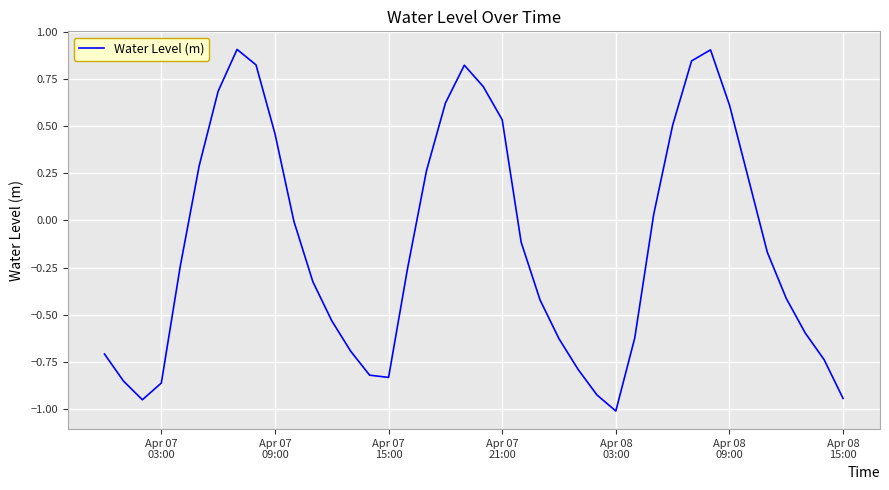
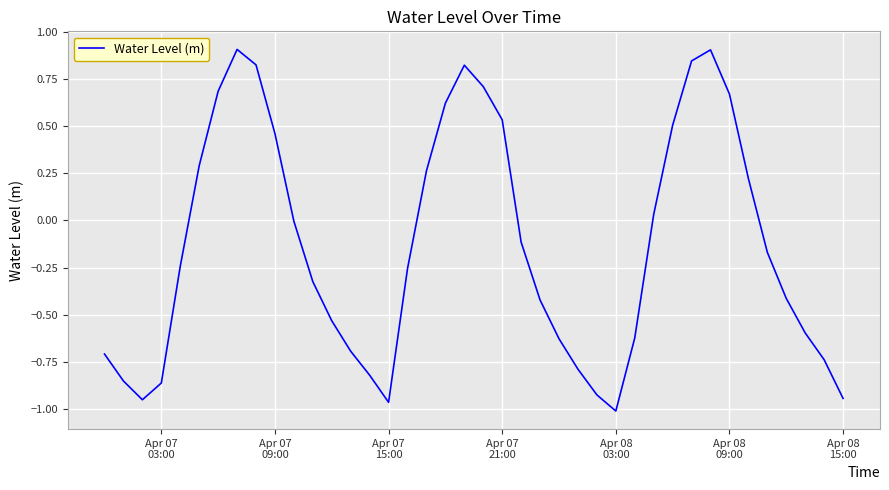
Apr 07 15:00: -0.83 -> -0.96
Apr 08 09:00: 0.61 -> 0.67
